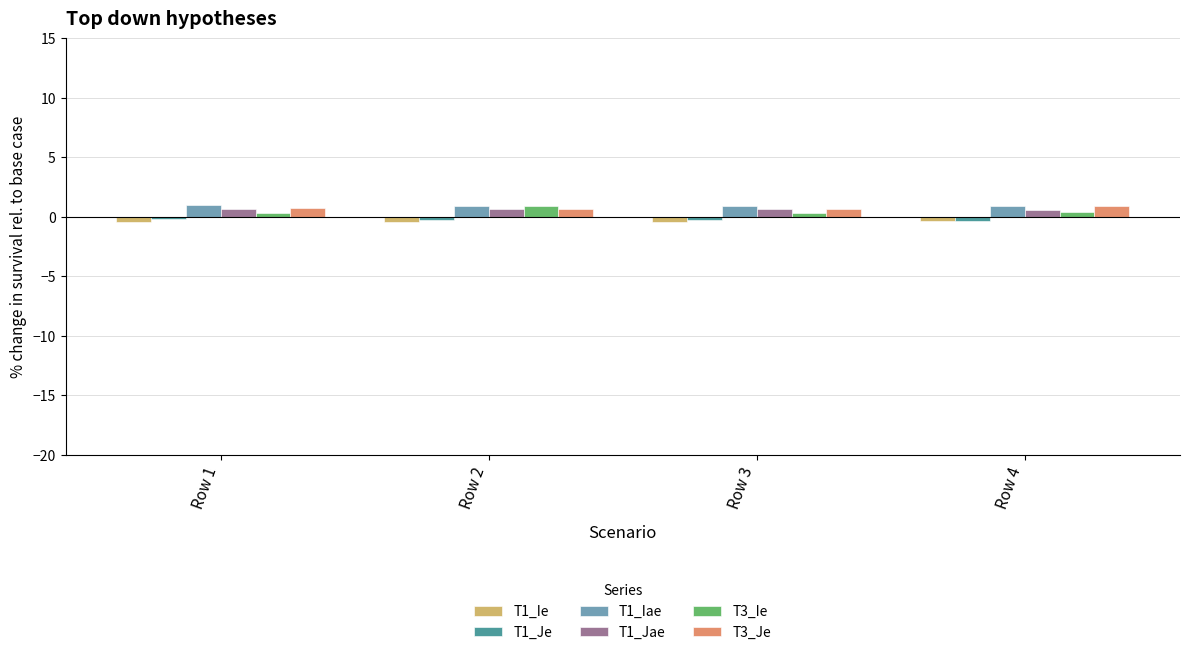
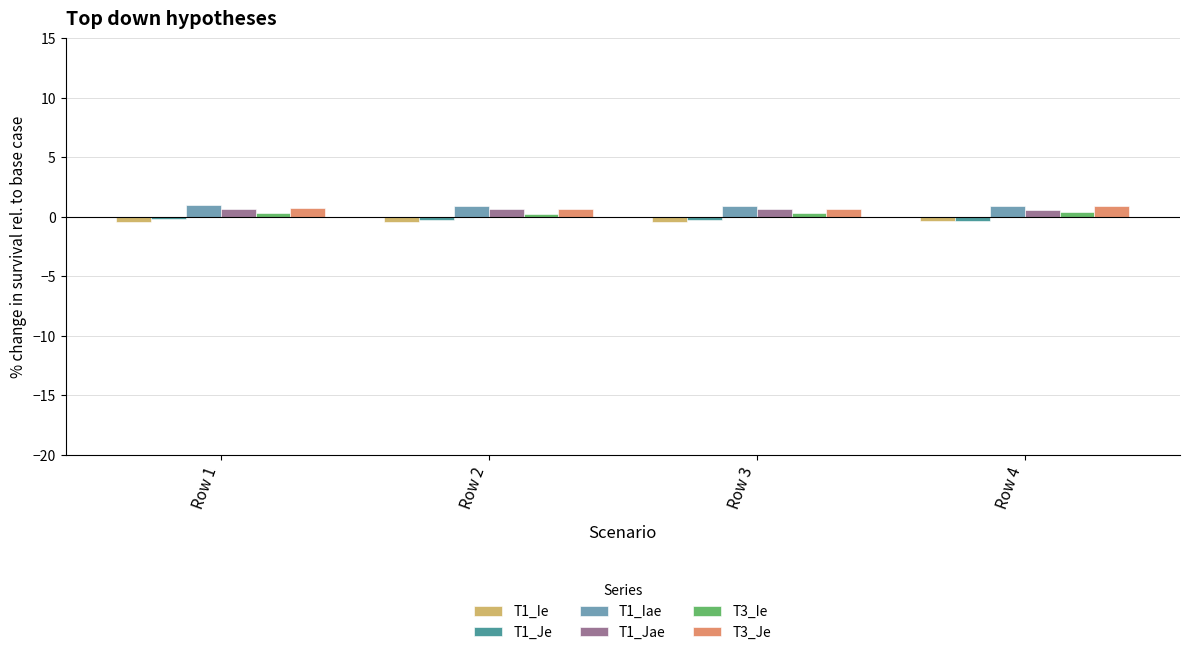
T3_Ie, Row 2: 0.9 -> 0.2
